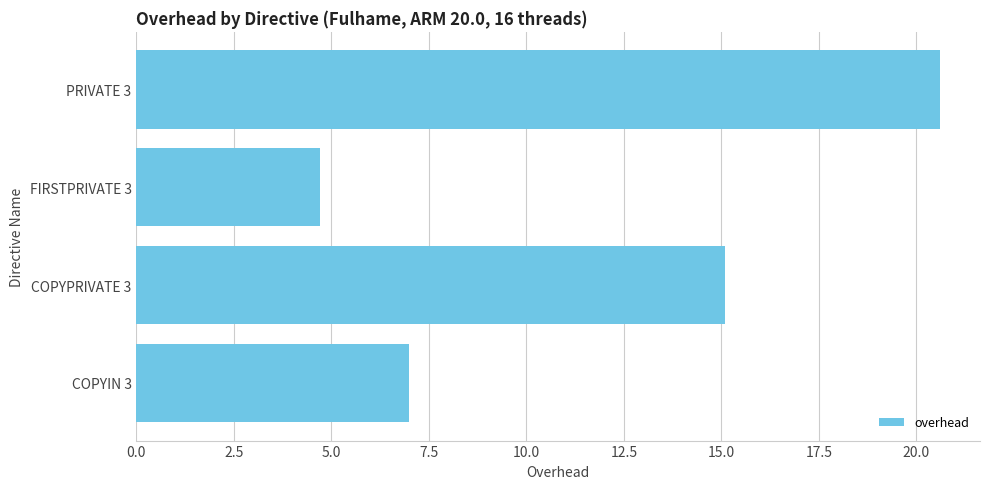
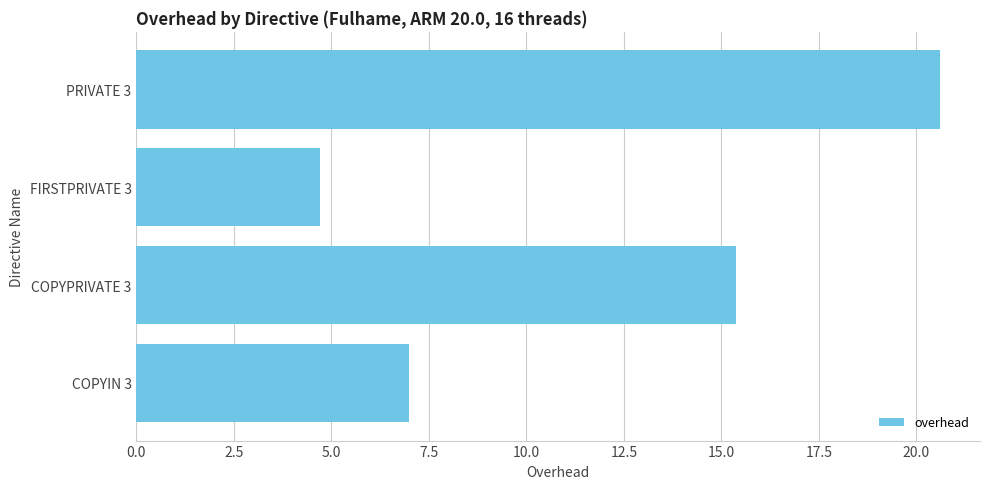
COPYPRIVATE 3: 15.1 -> 15.4
